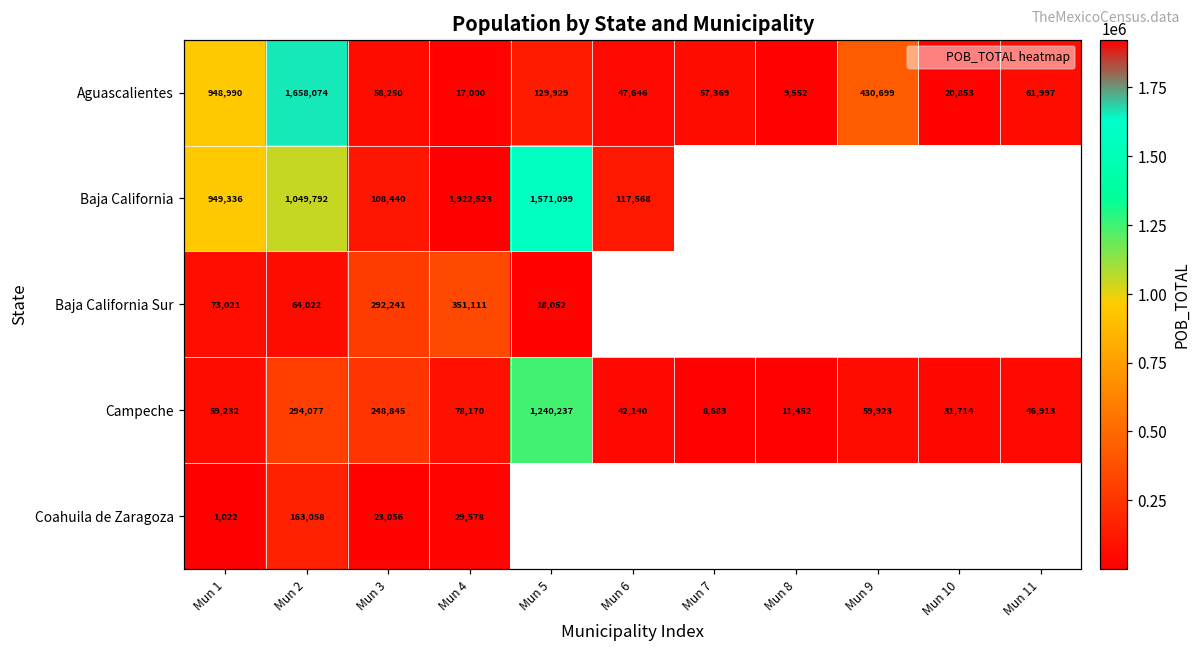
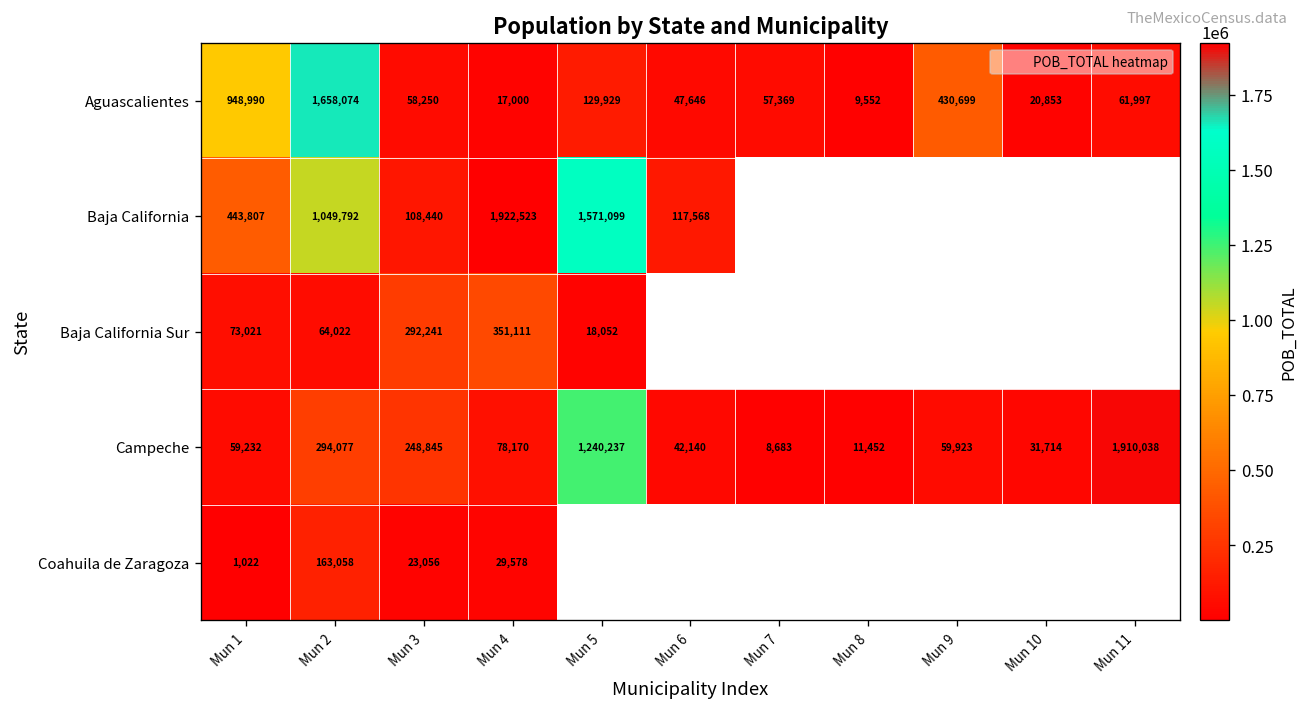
Baja California, Mun 1: 949,336 -> 443,807
Campeche, Mun 11: 46,913 -> 1,910,038
